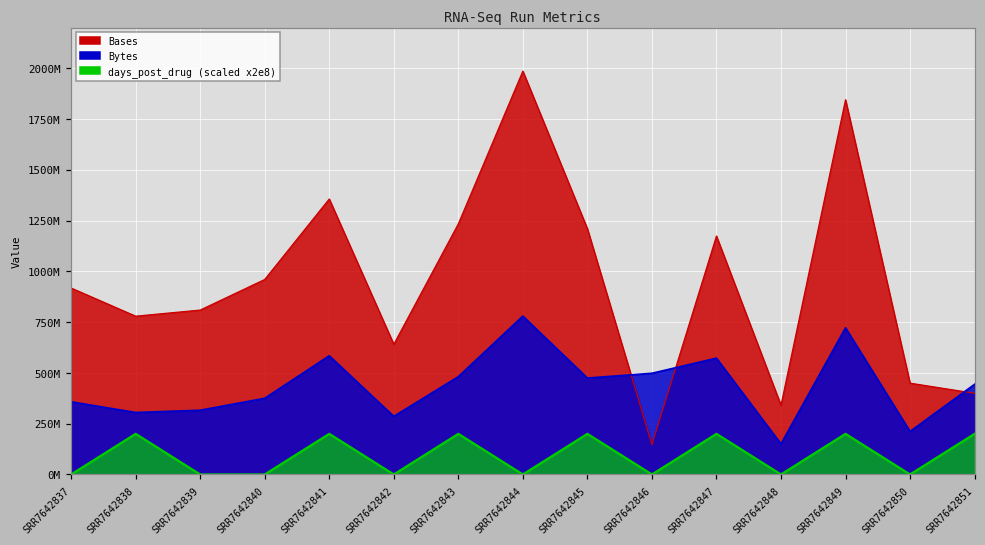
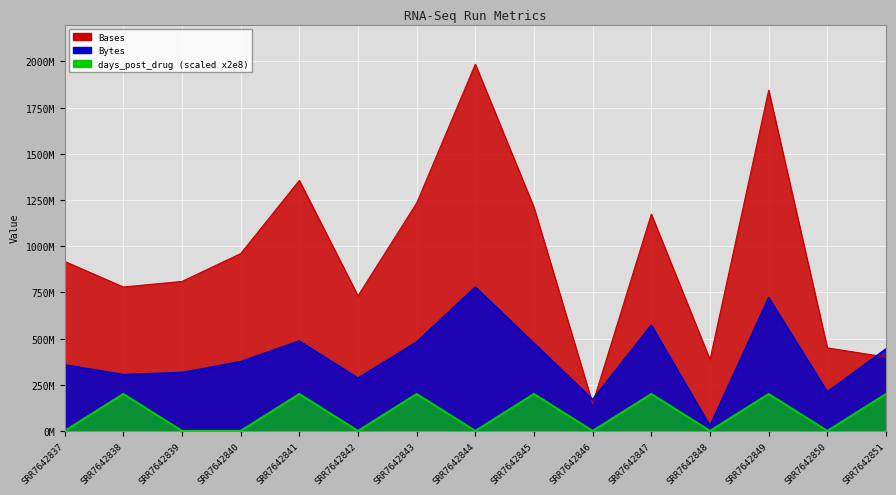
Bytes, SRR7642841: 580000000 -> 490000000
Bases, SRR7642842: 640000000 -> 730000000
Bytes, SRR7642846: 500000000 -> 170000000
Bases, SRR7642848: 340000000 -> 390000000
Bytes, SRR7642848: 150000000 -> 30000000
